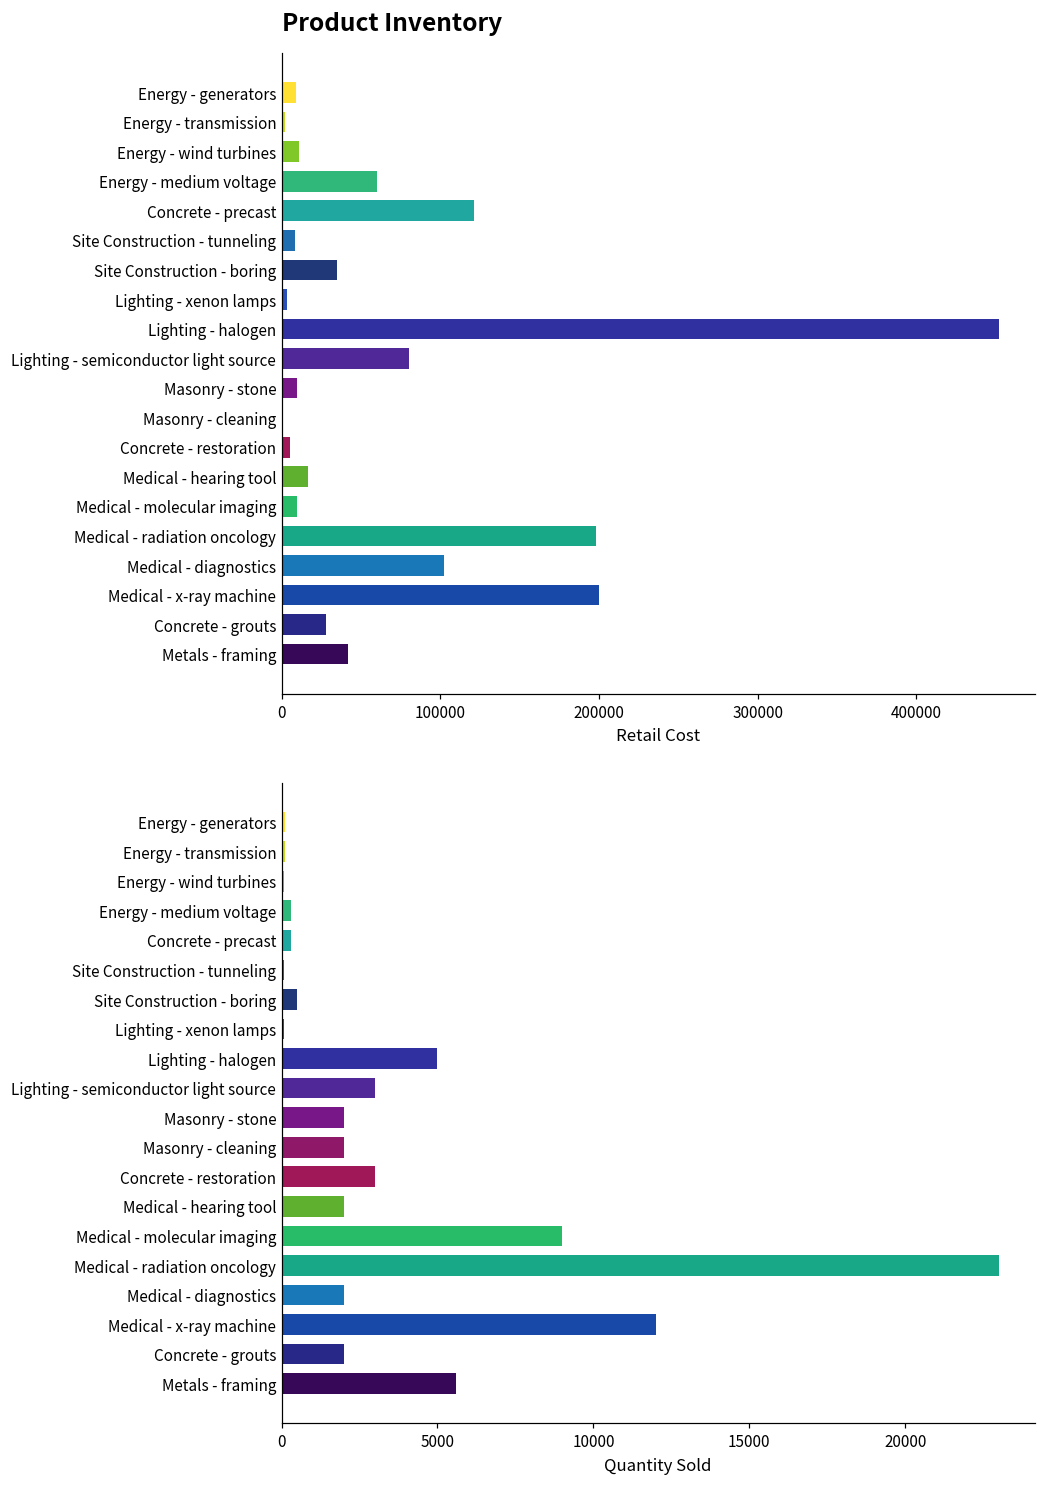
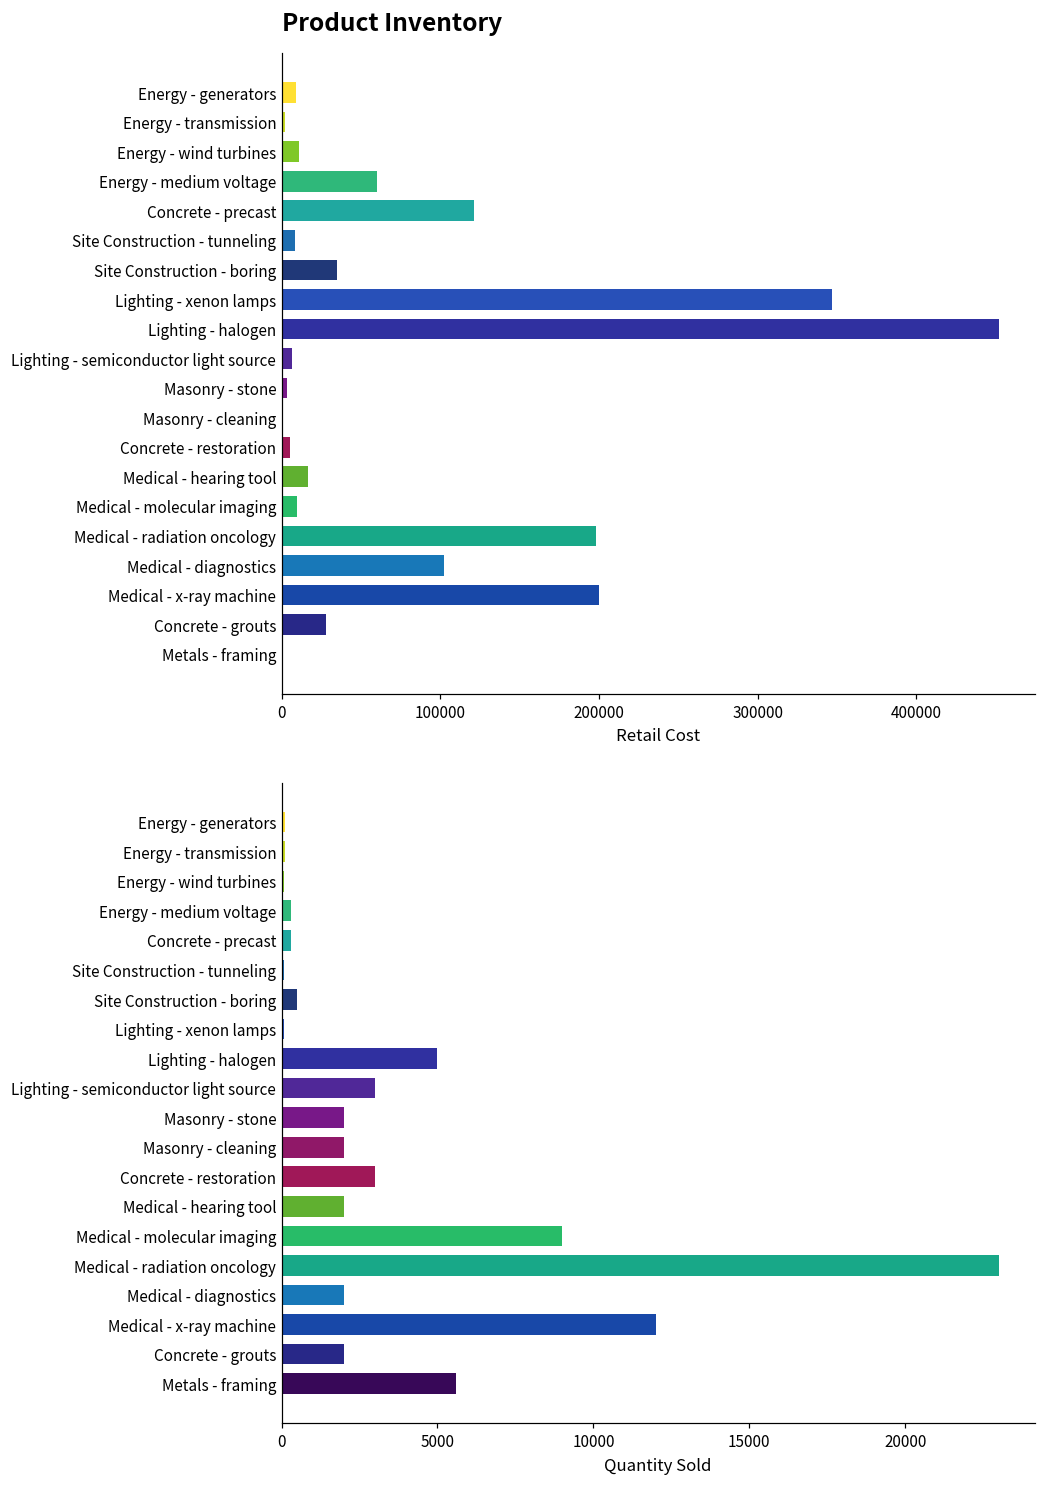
Product Inventory, Lighting - xenon lamps: 3000 -> 347000
Product Inventory, Lighting - semiconductor light source: 80000 -> 7000
Product Inventory, Masonry - stone: 10000 -> 3000
Product Inventory, Metals - framing: 42000 -> 0
